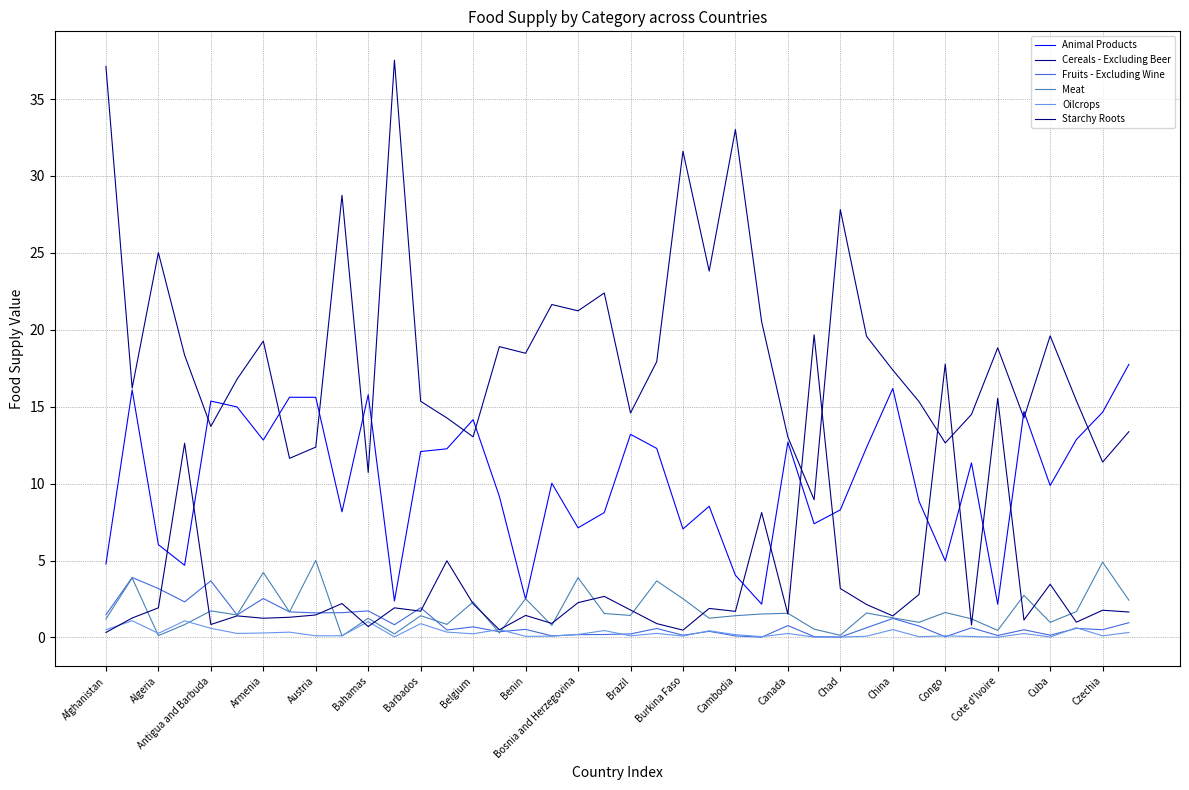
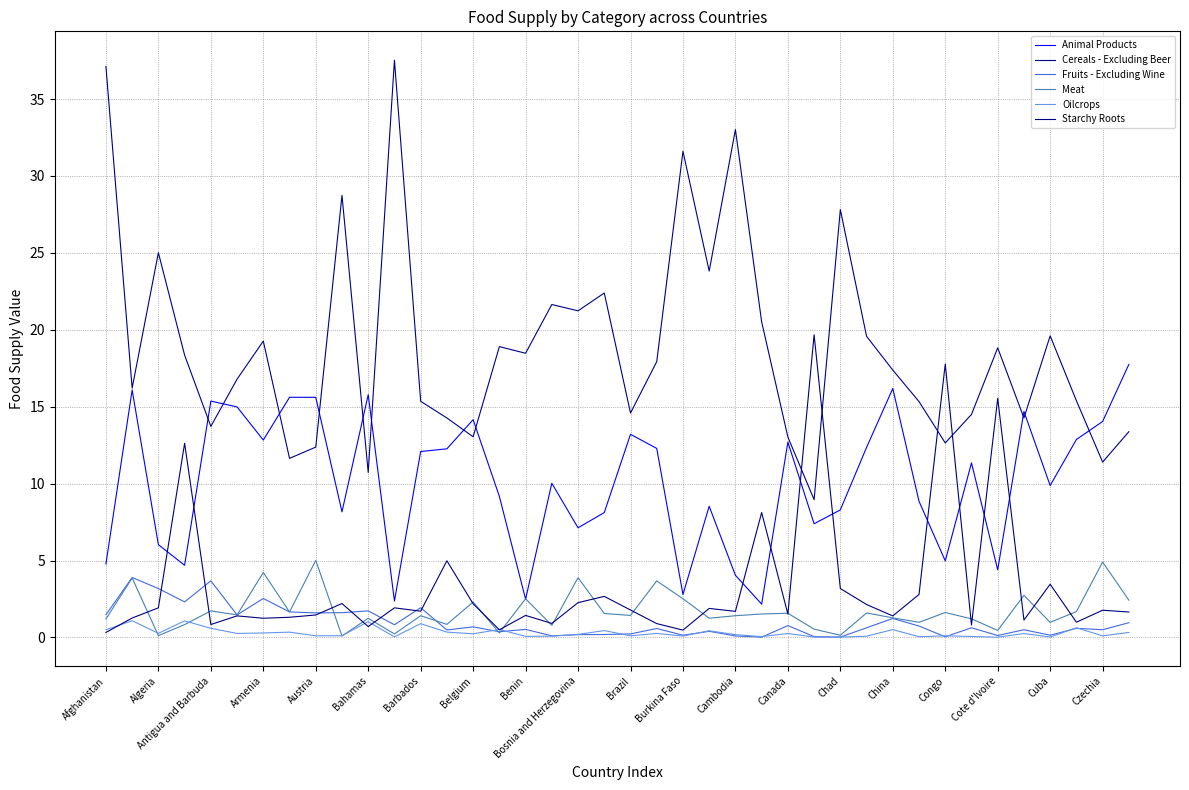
Animal Products, Burkina Faso: 7.1 -> 2.8
Animal Products, Cote d'Ivoire: 2.2 -> 4.4
Animal Products, Czechia: 14.6 -> 14.0
